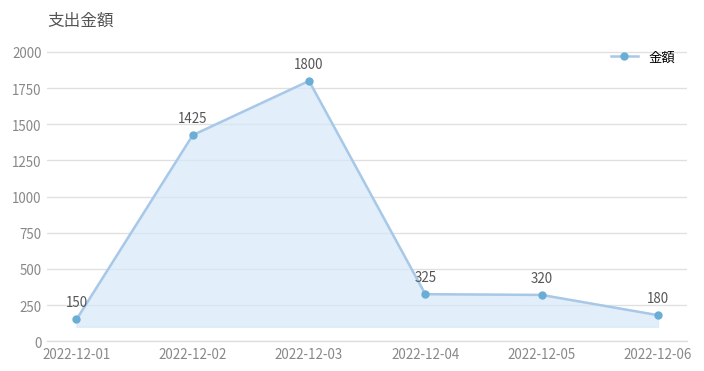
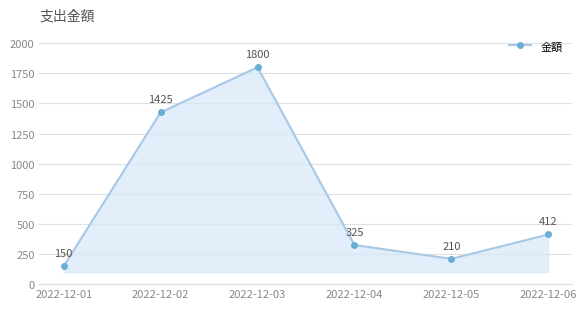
2022-12-05: 320 -> 210
2022-12-06: 180 -> 412
